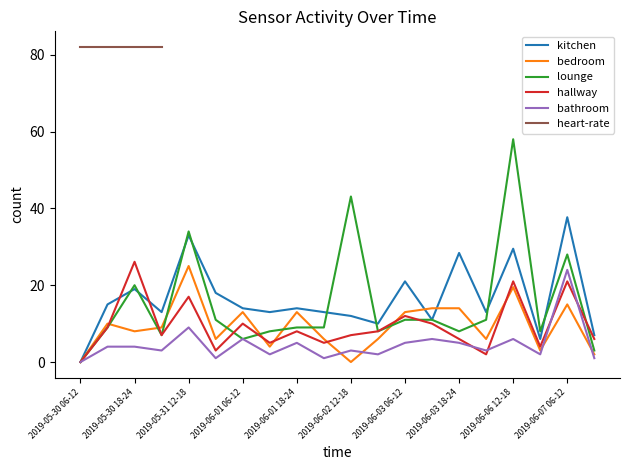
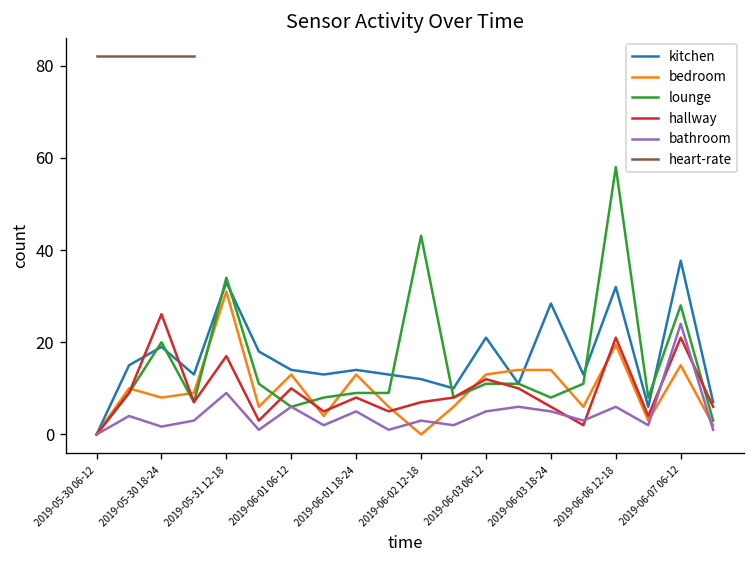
bathroom, 2019-05-30 18-24: 4 -> 2
bedroom, 2019-05-31 12-18: 25 -> 31
kitchen, 2019-06-06 12-18: 30 -> 32
